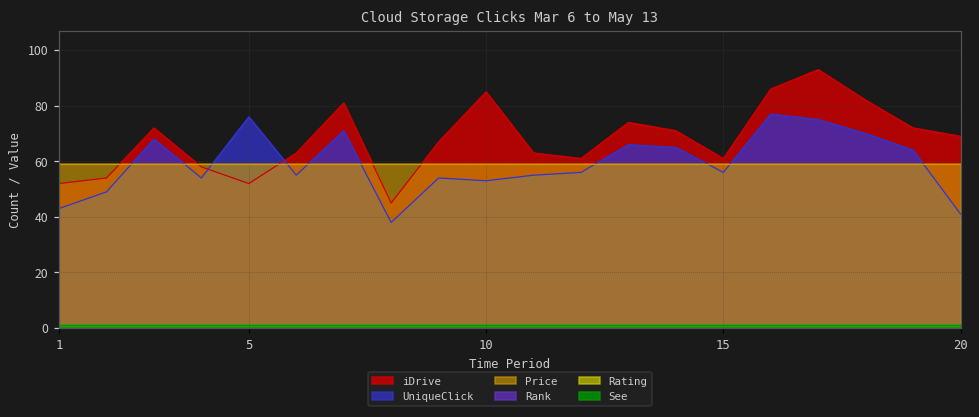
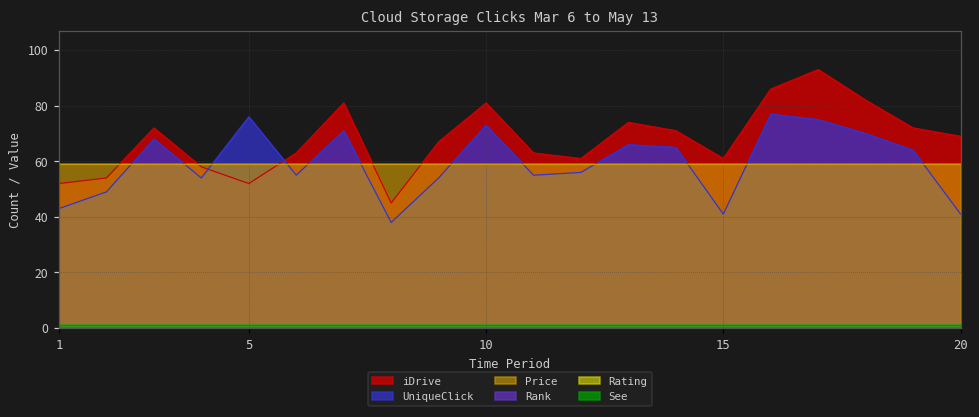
iDrive, 10: 85 -> 81
UniqueClick, 10: 53 -> 73
UniqueClick, 15: 56 -> 41
